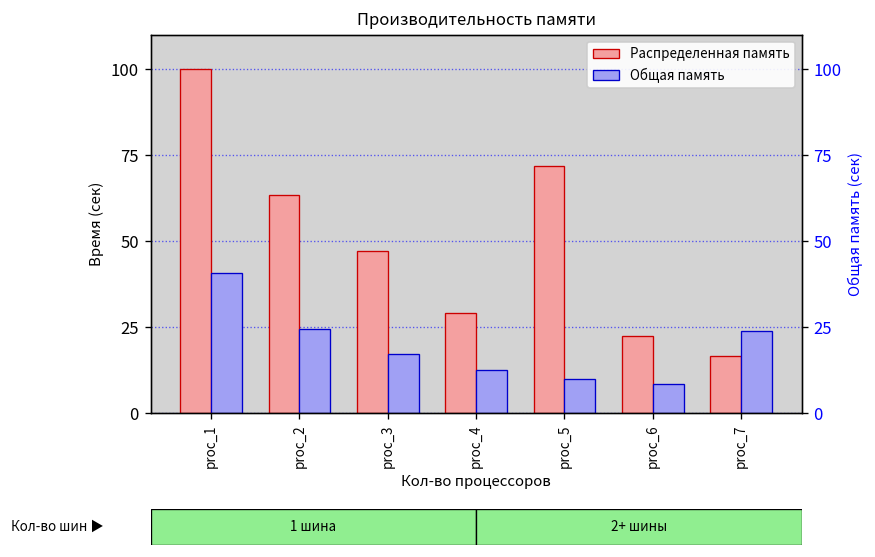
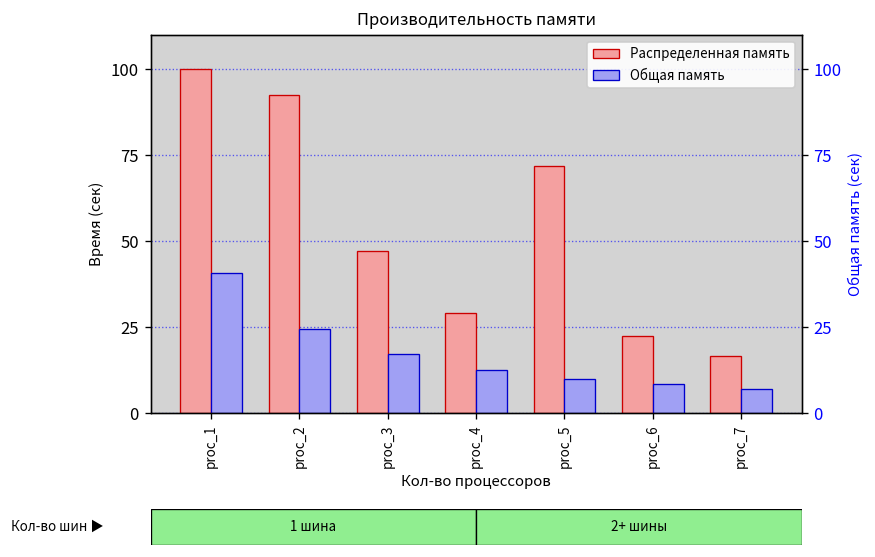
Распределенная память, proc_2: 63 -> 93
Общая память, proc_7: 24 -> 7
